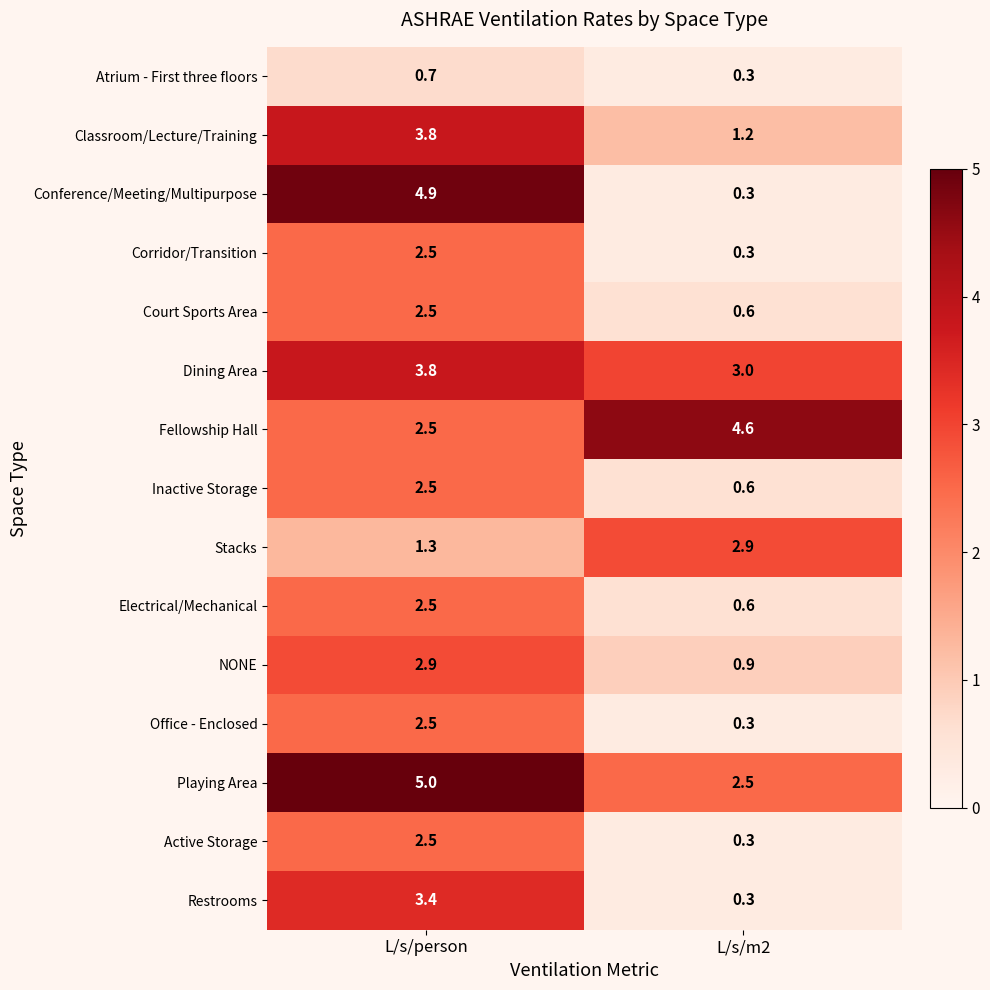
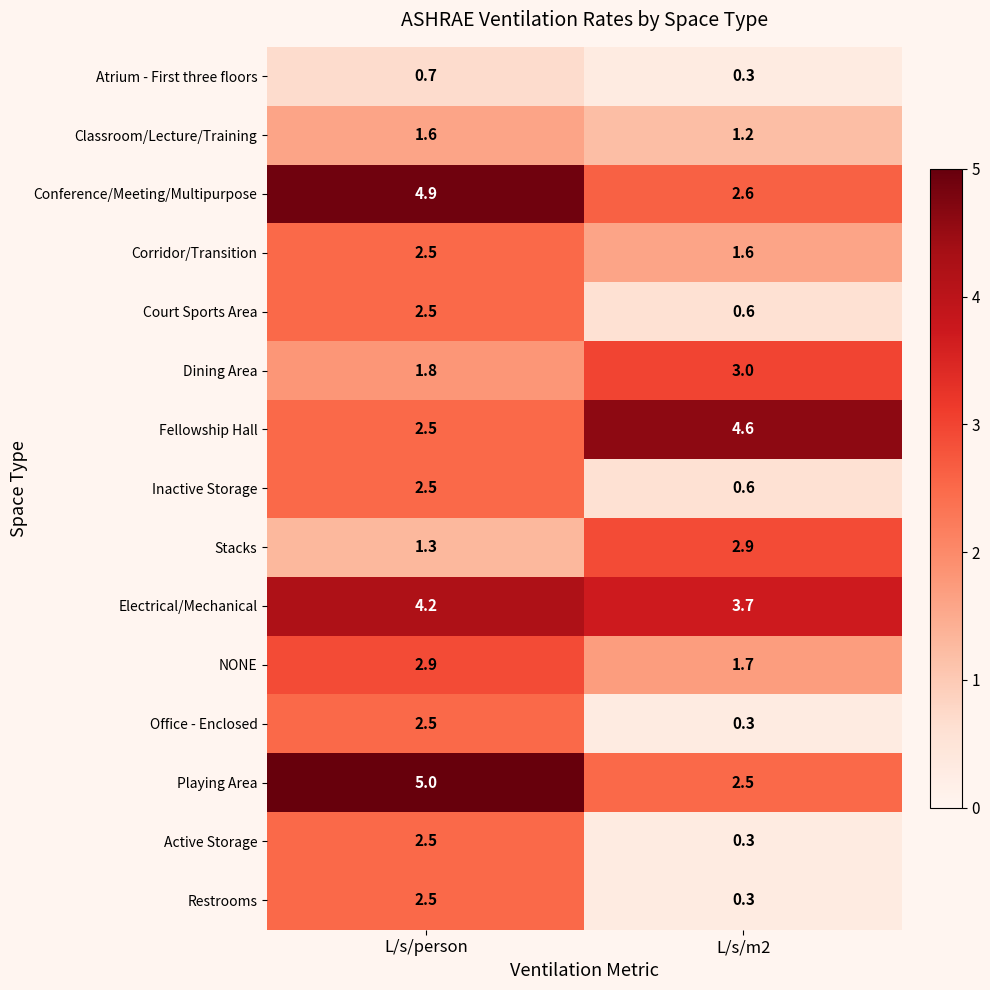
Classroom/Lecture/Training, L/s/person: 3.8 -> 1.6
Conference/Meeting/Multipurpose, L/s/m2: 0.3 -> 2.6
Corridor/Transition, L/s/m2: 0.3 -> 1.6
Dining Area, L/s/person: 3.8 -> 1.8
Electrical/Mechanical, L/s/person: 2.5 -> 4.2
Electrical/Mechanical, L/s/m2: 0.6 -> 3.7
NONE, L/s/m2: 0.9 -> 1.7
Restrooms, L/s/person: 3.4 -> 2.5
